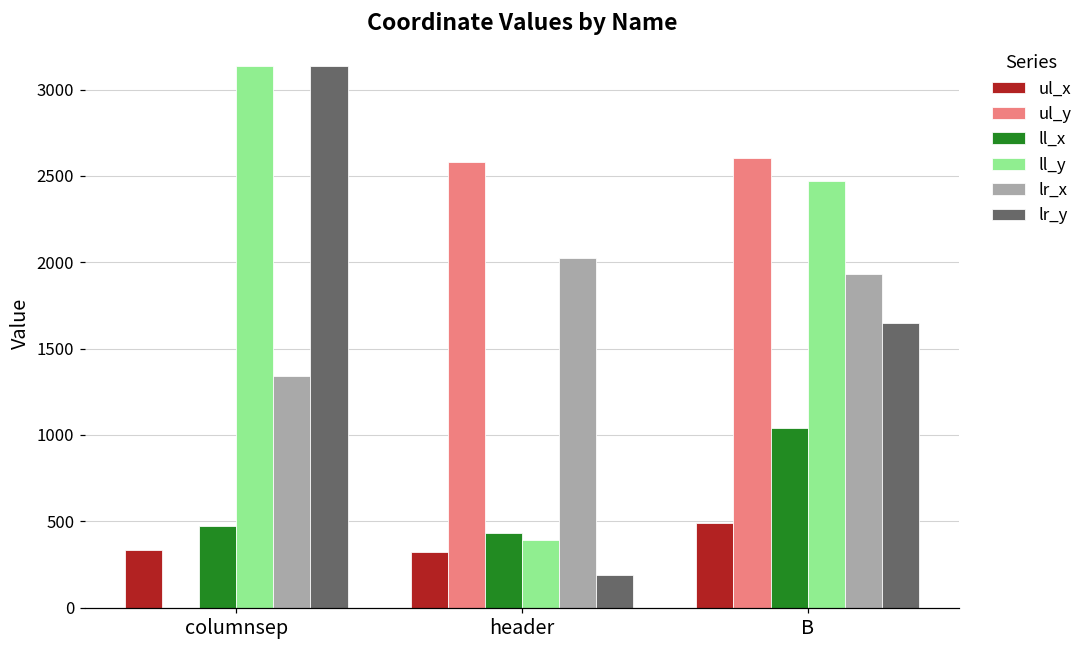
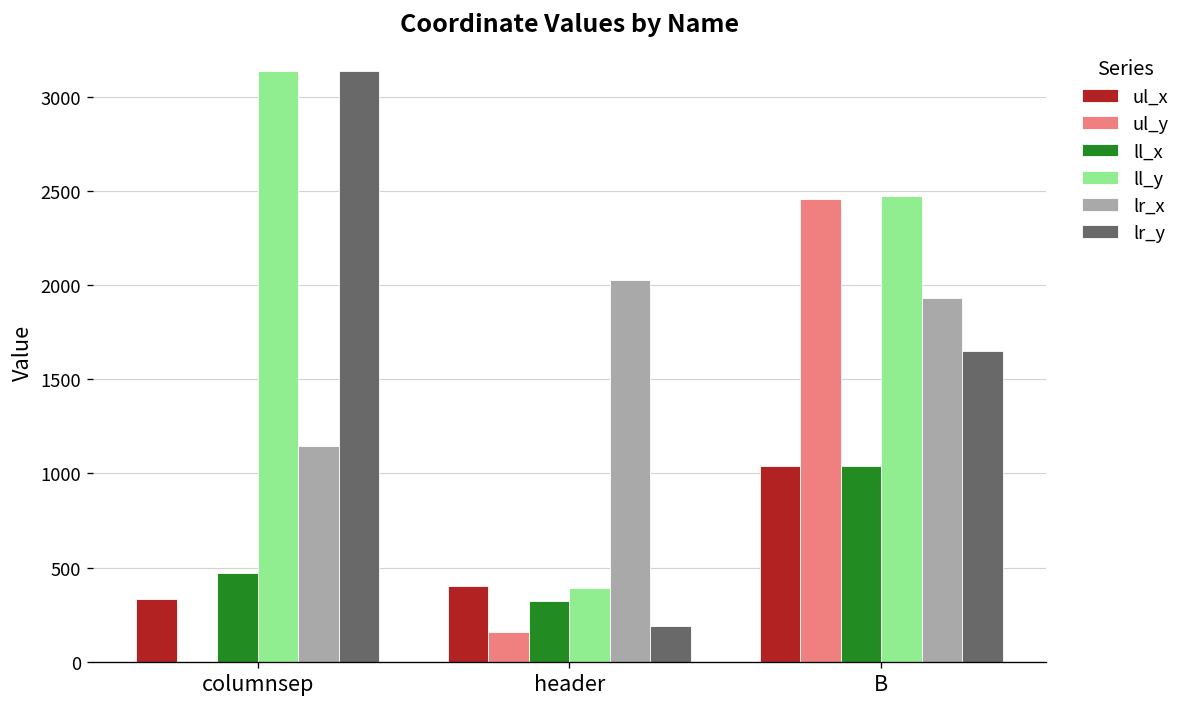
lr_x, columnsep: 1340 -> 1150
ul_x, header: 320 -> 400
ul_y, header: 2580 -> 160
ll_x, header: 430 -> 320
ul_x, B: 490 -> 1040
ul_y, B: 2610 -> 2460
